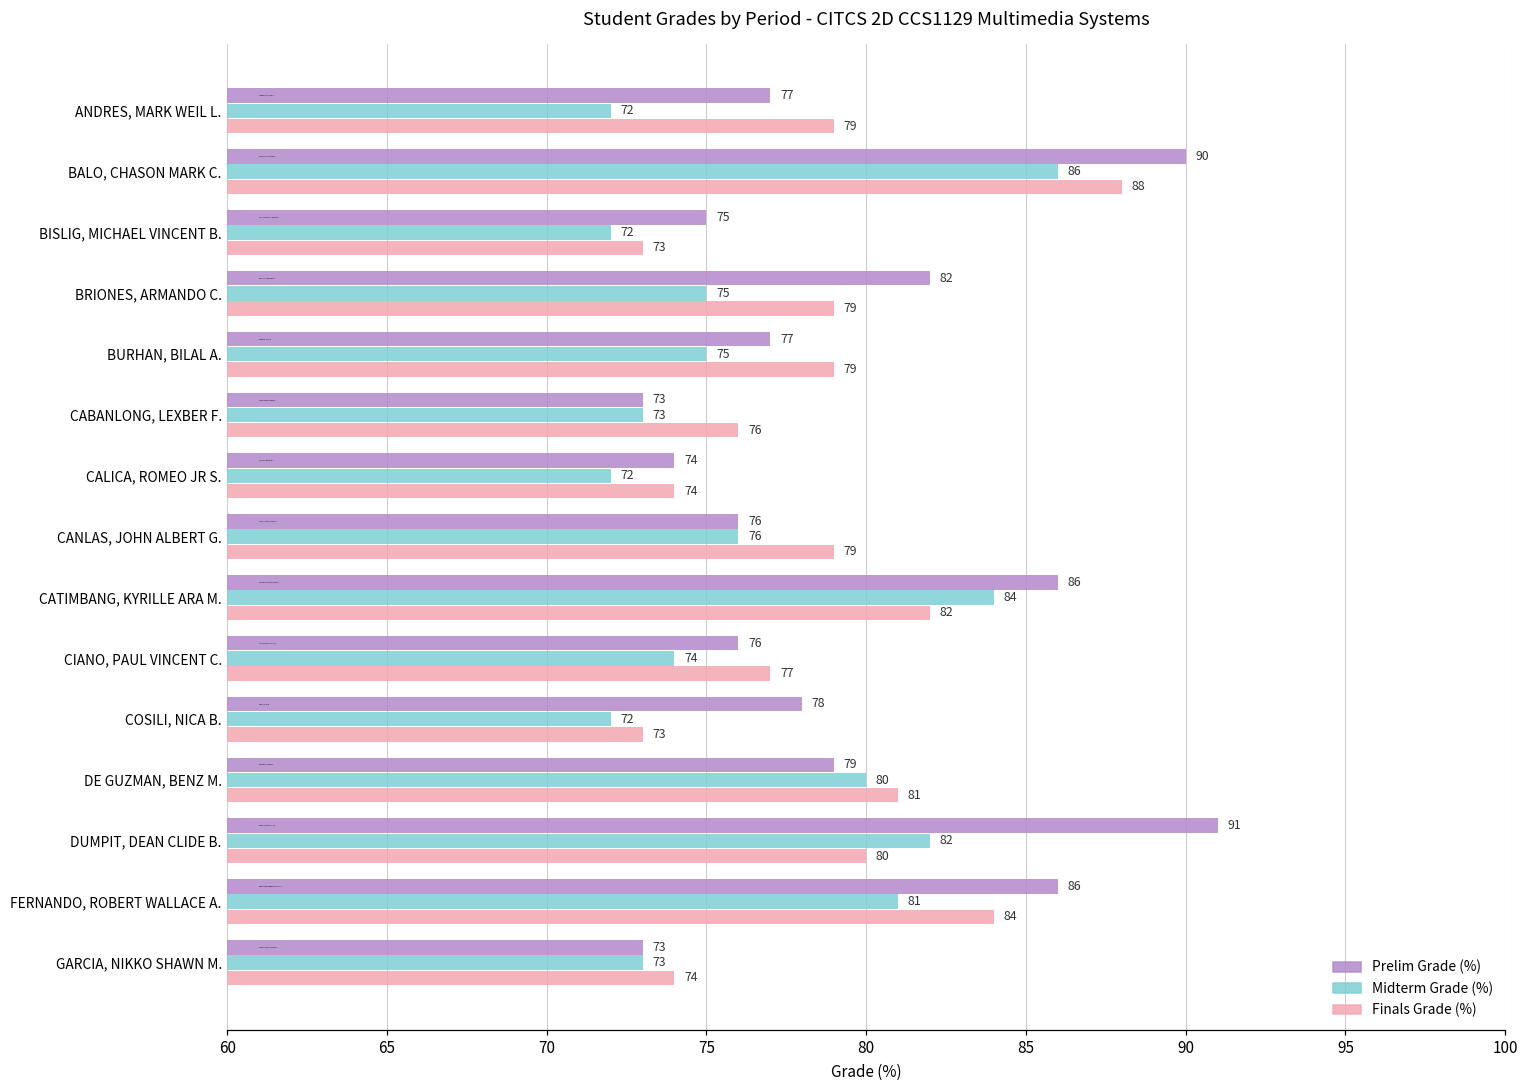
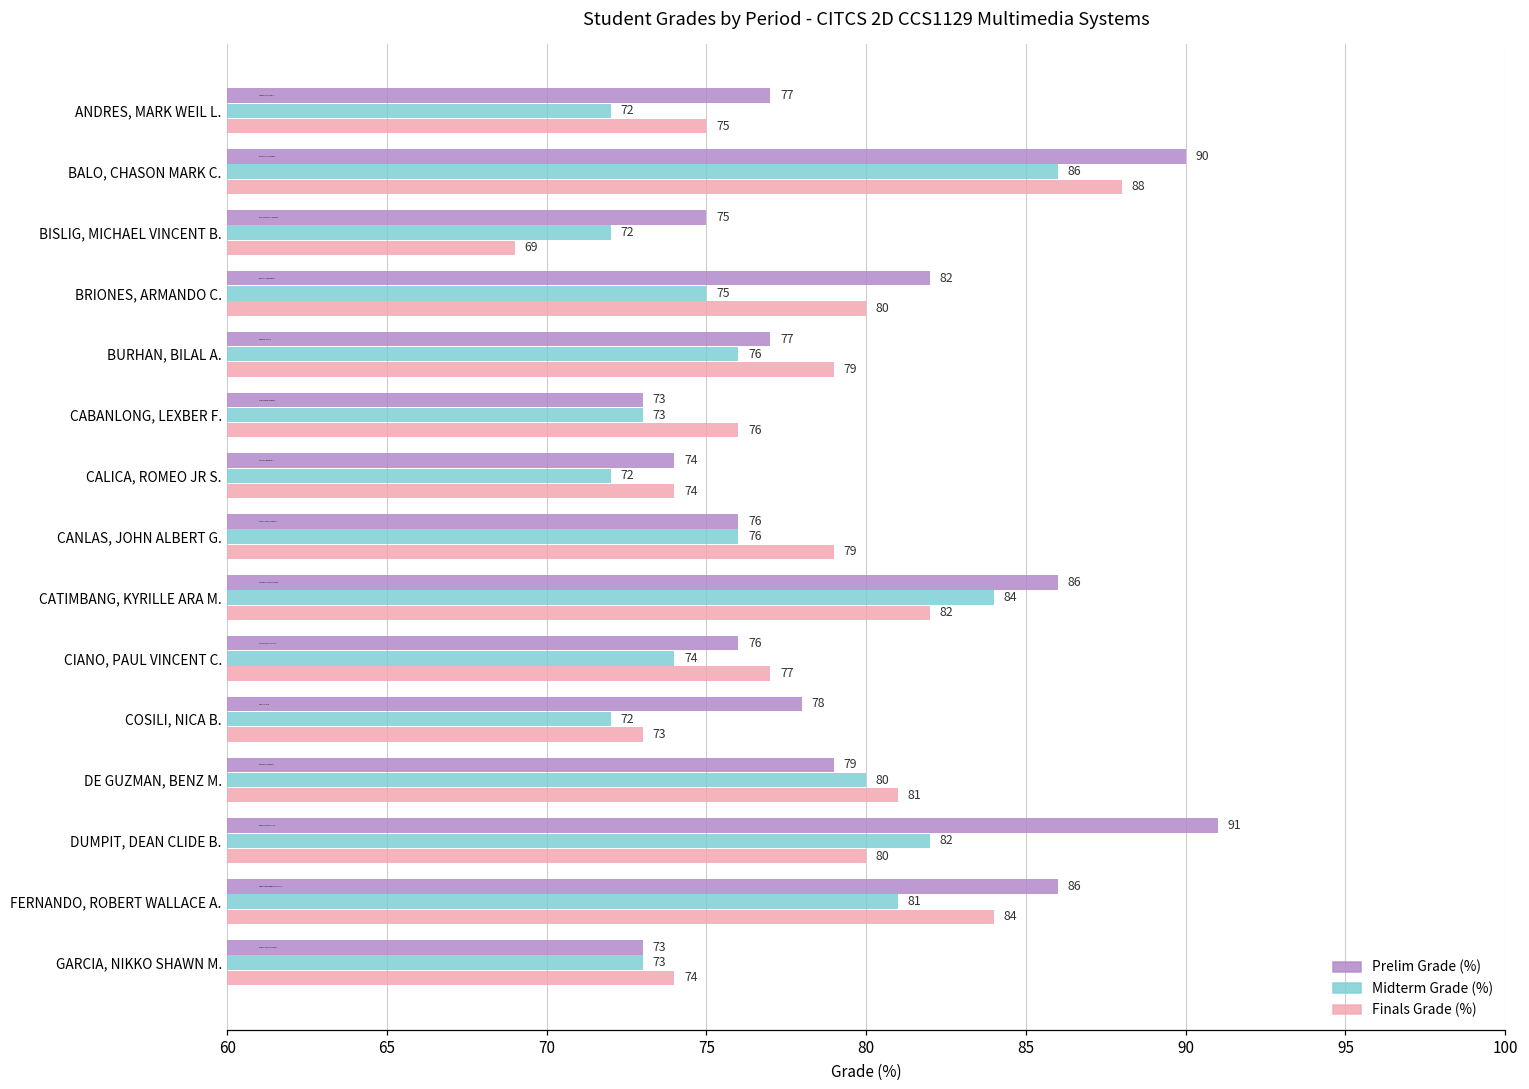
Finals Grade (%), ANDRES, MARK WEIL L.: 79 -> 75
Finals Grade (%), BISLIG, MICHAEL VINCENT B.: 73 -> 69
Finals Grade (%), BRIONES, ARMANDO C.: 79 -> 80
Midterm Grade (%), BURHAN, BILAL A.: 75 -> 76
